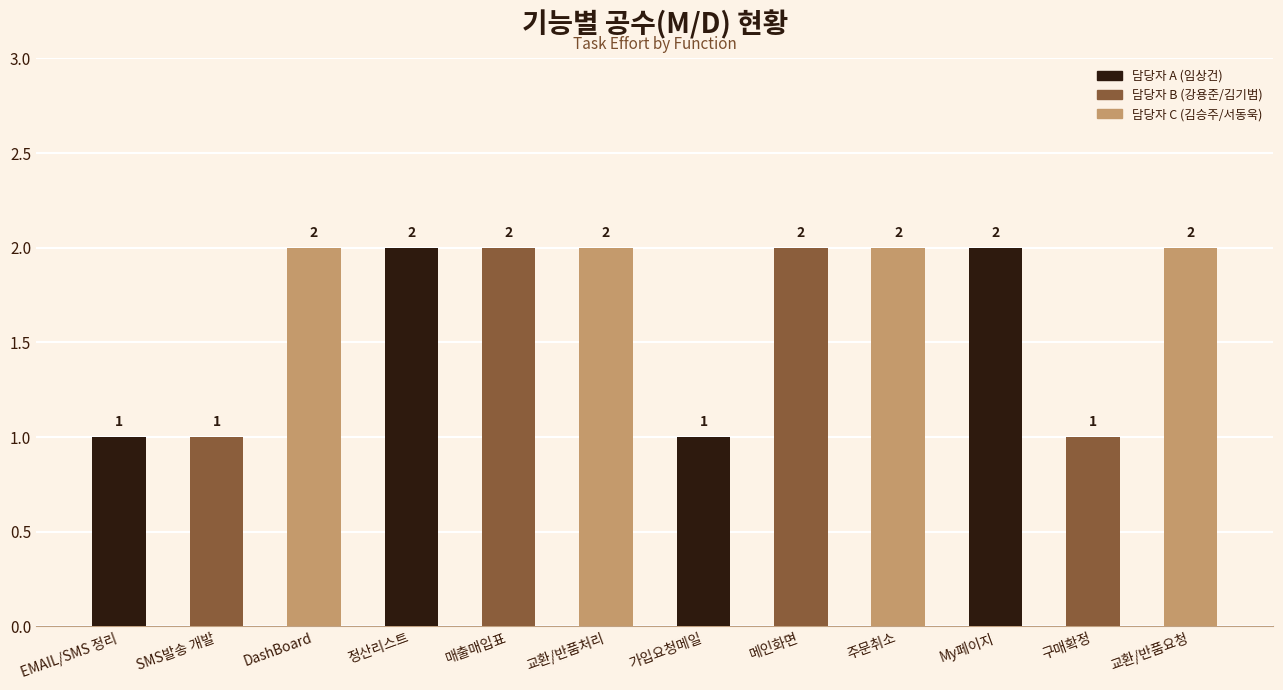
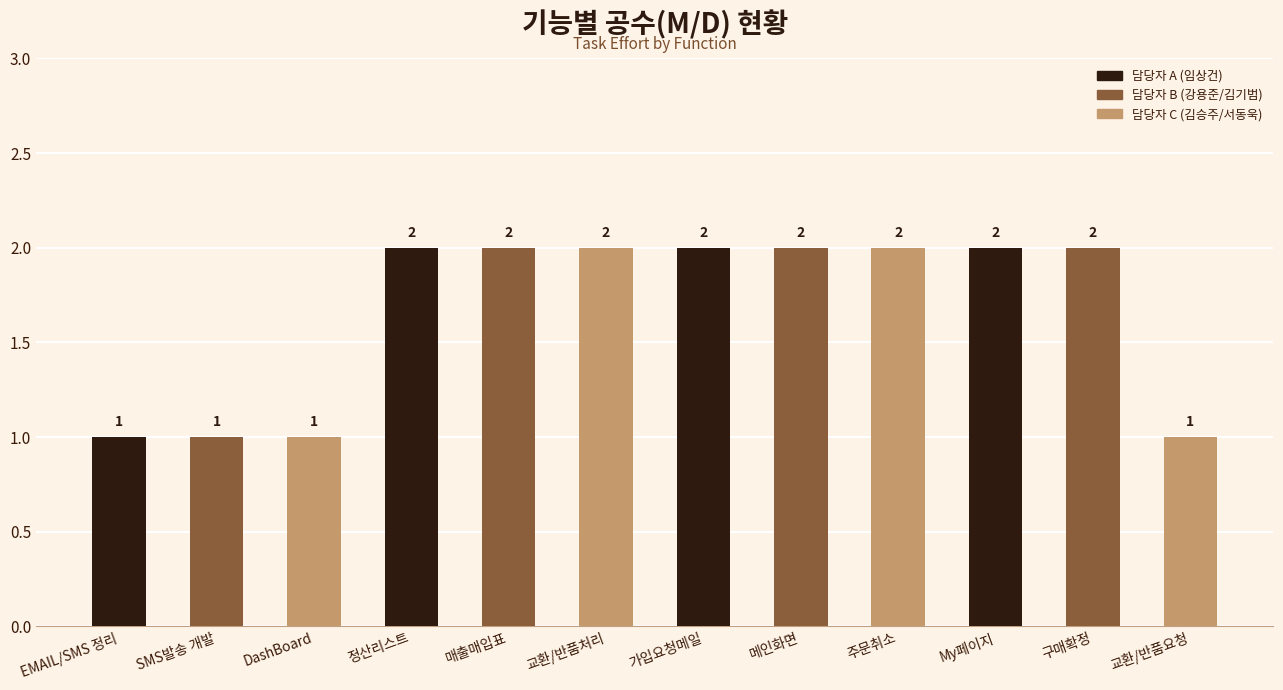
DashBoard: 2 -> 1
가입요청메일: 1 -> 2
구매확정: 1 -> 2
교환/반품요청: 2 -> 1
